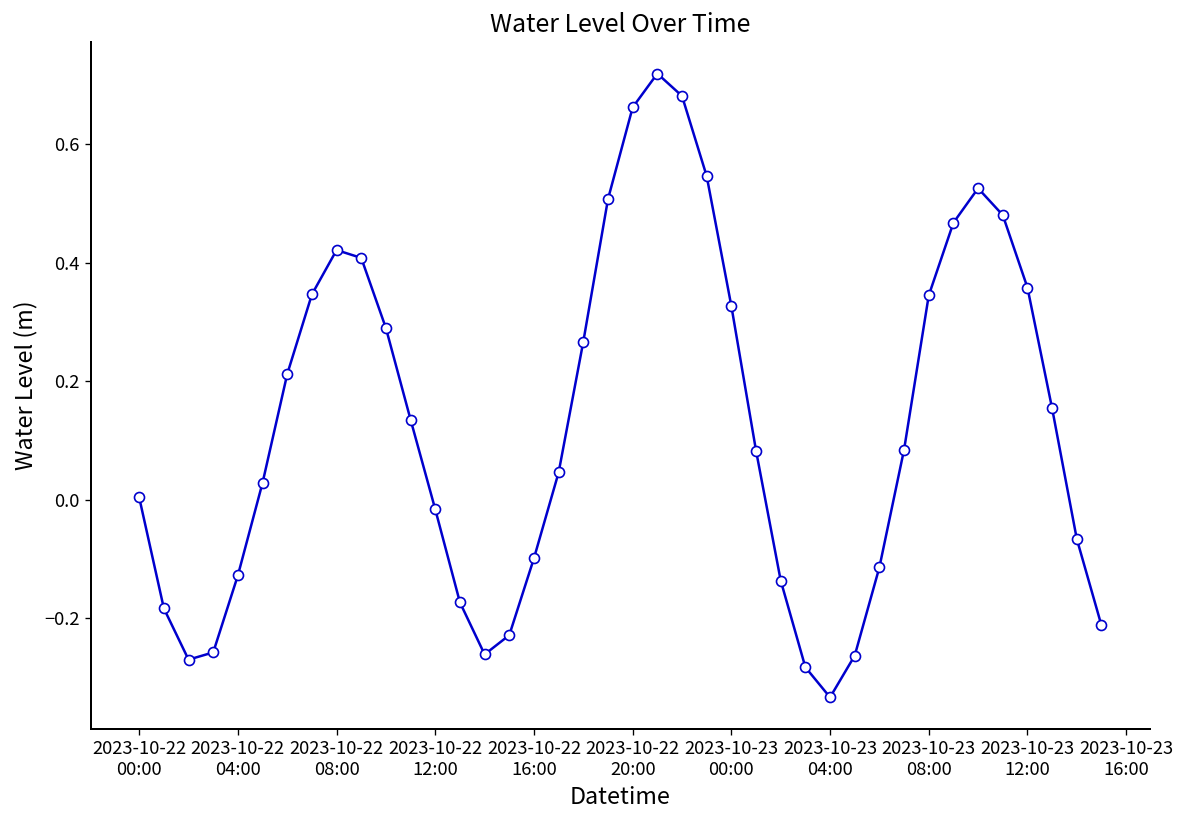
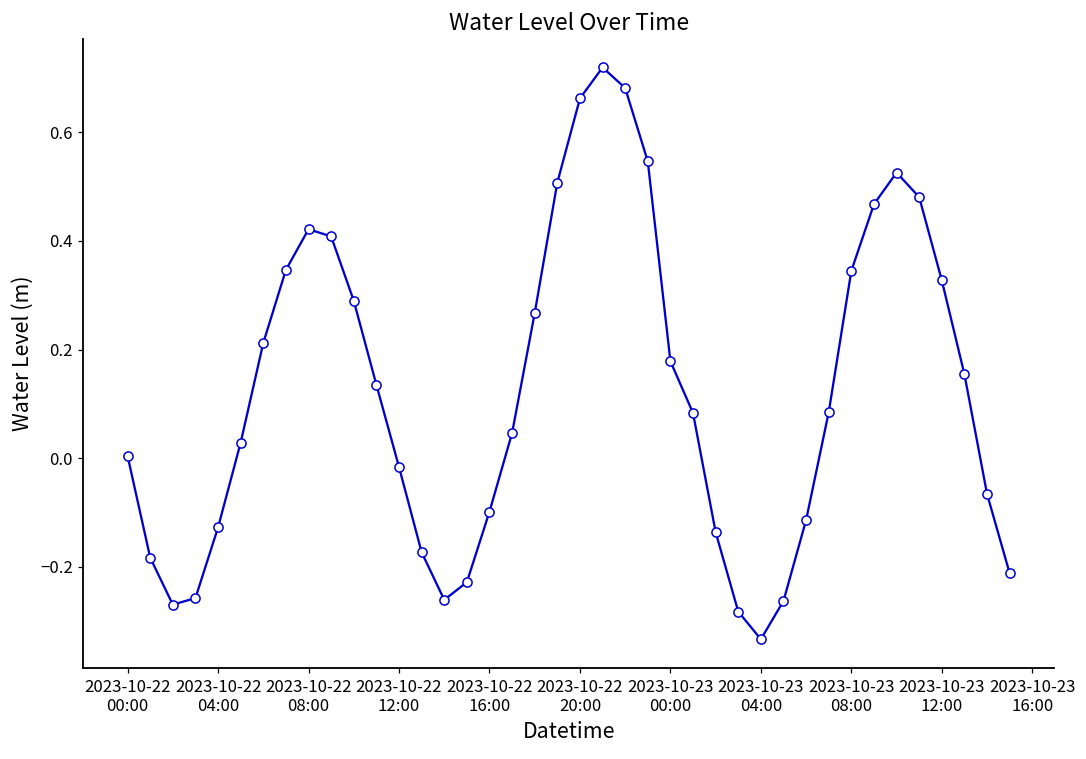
2023-10-23 00:00: 0.33 -> 0.18
2023-10-23 12:00: 0.36 -> 0.33
